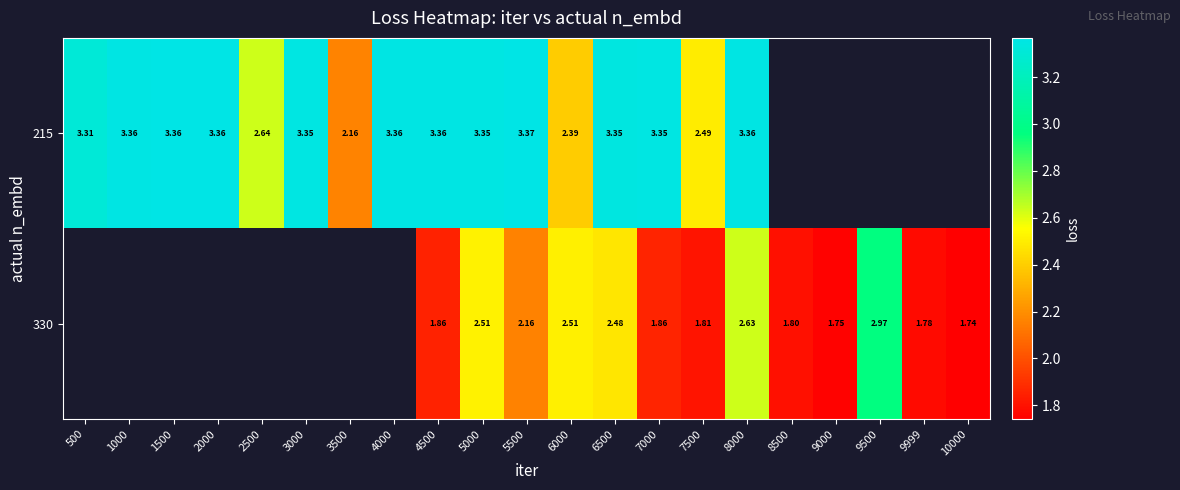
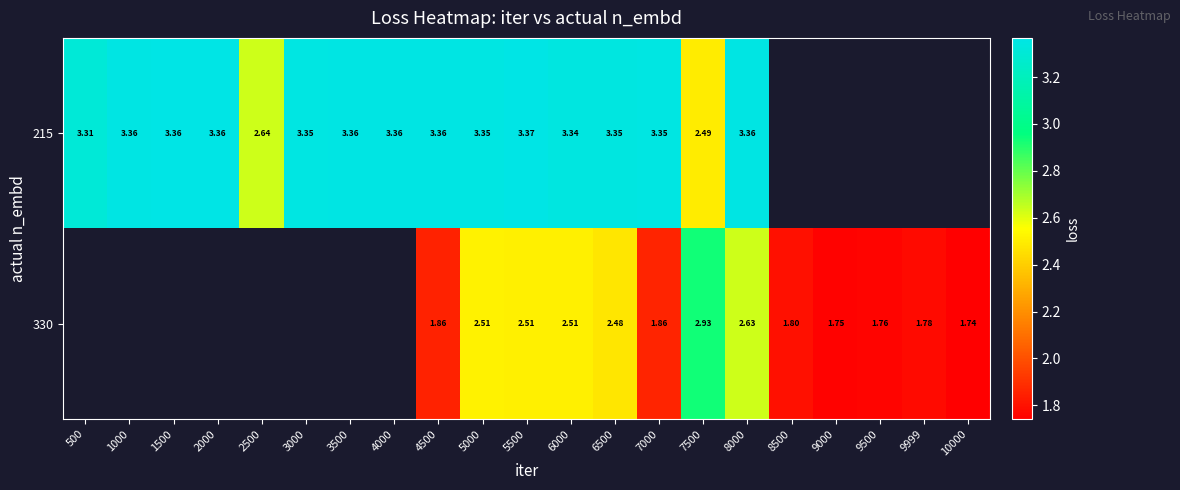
215, 3500: 2.16 -> 3.36
215, 6000: 2.39 -> 3.34
330, 5500: 2.16 -> 2.51
330, 7500: 1.81 -> 2.93
330, 9500: 2.97 -> 1.76
